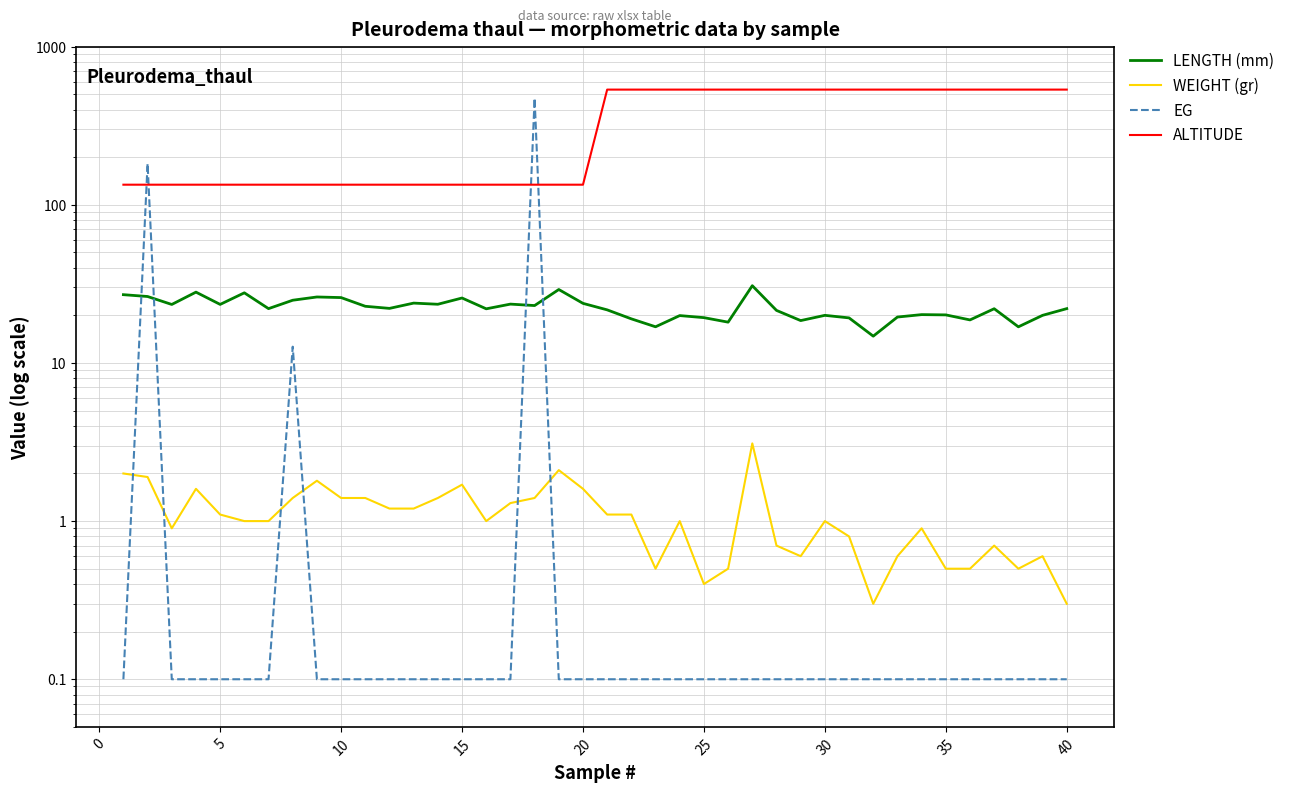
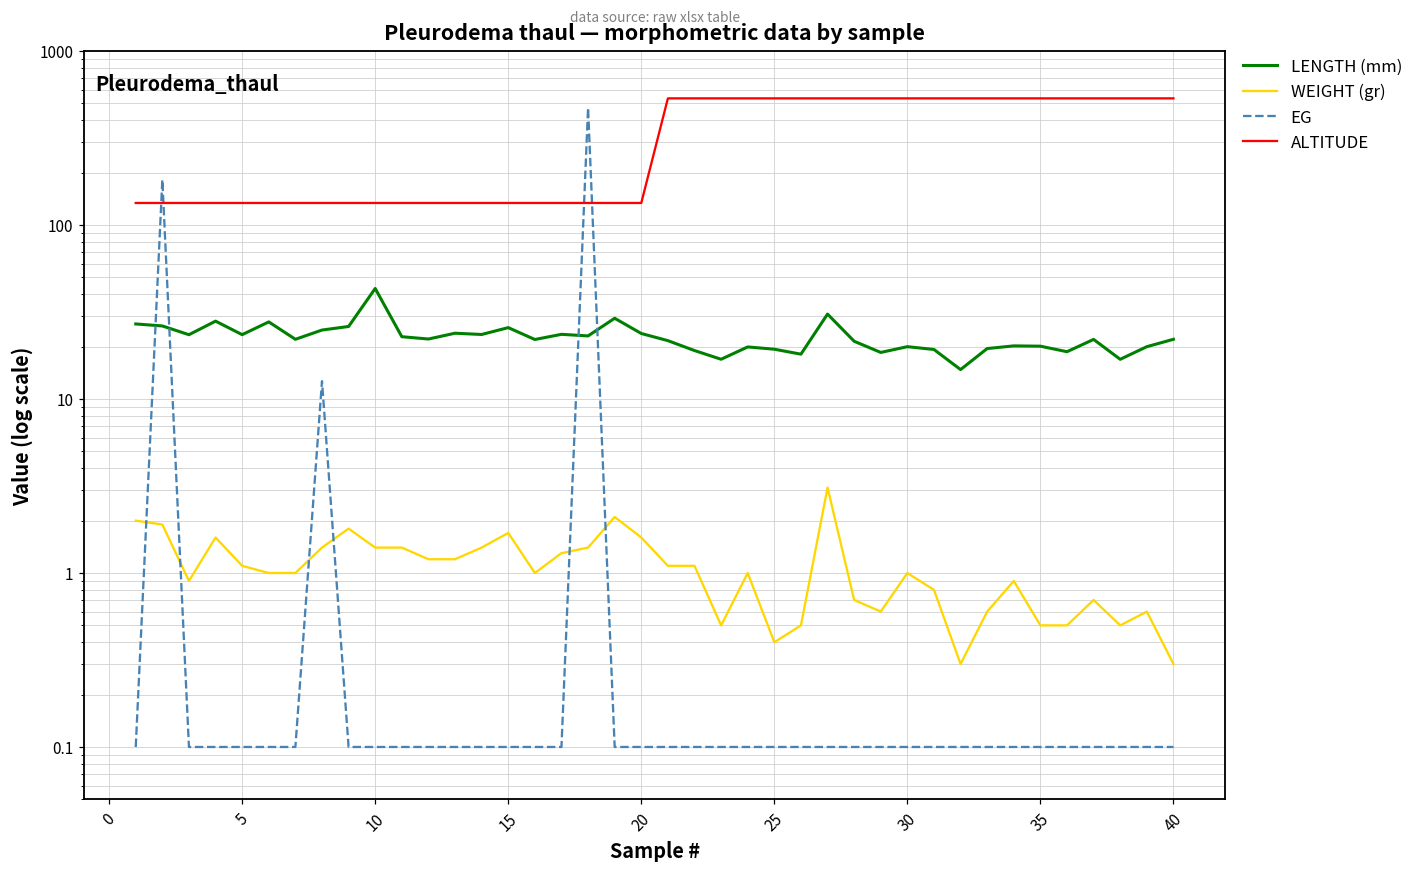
LENGTH (mm), 10: 26 -> 43
